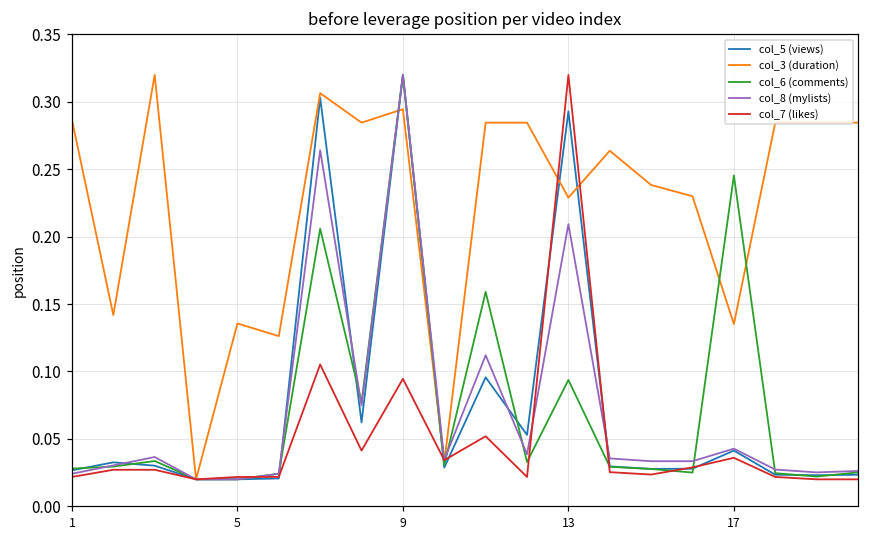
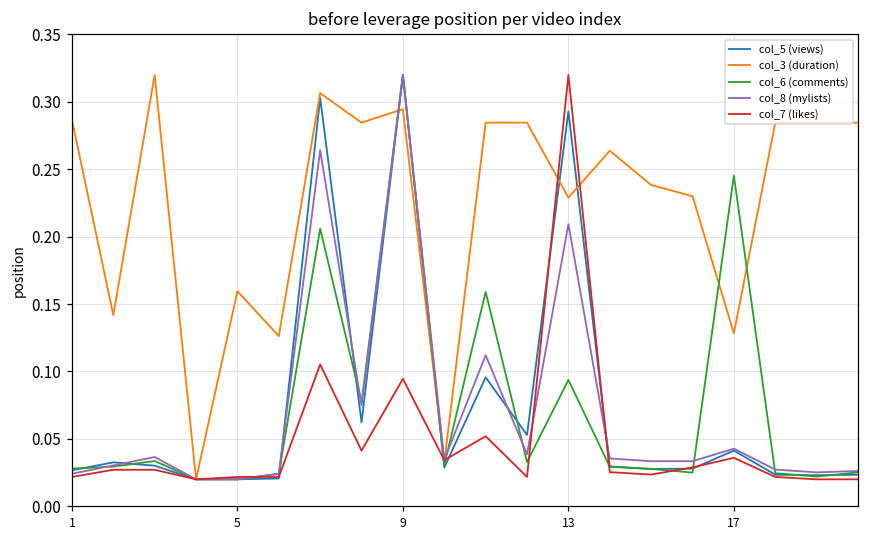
col_3 (duration), 5: 0.136 -> 0.160
col_3 (duration), 17: 0.135 -> 0.128
